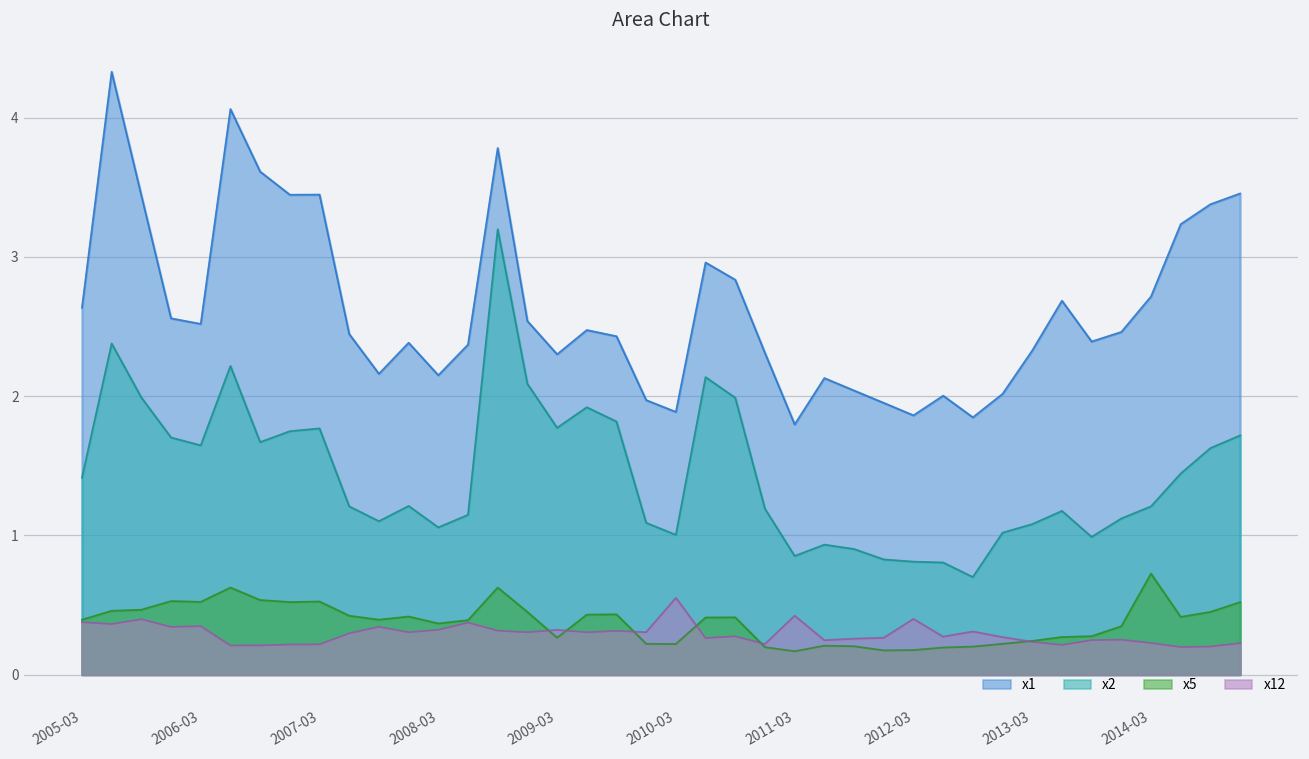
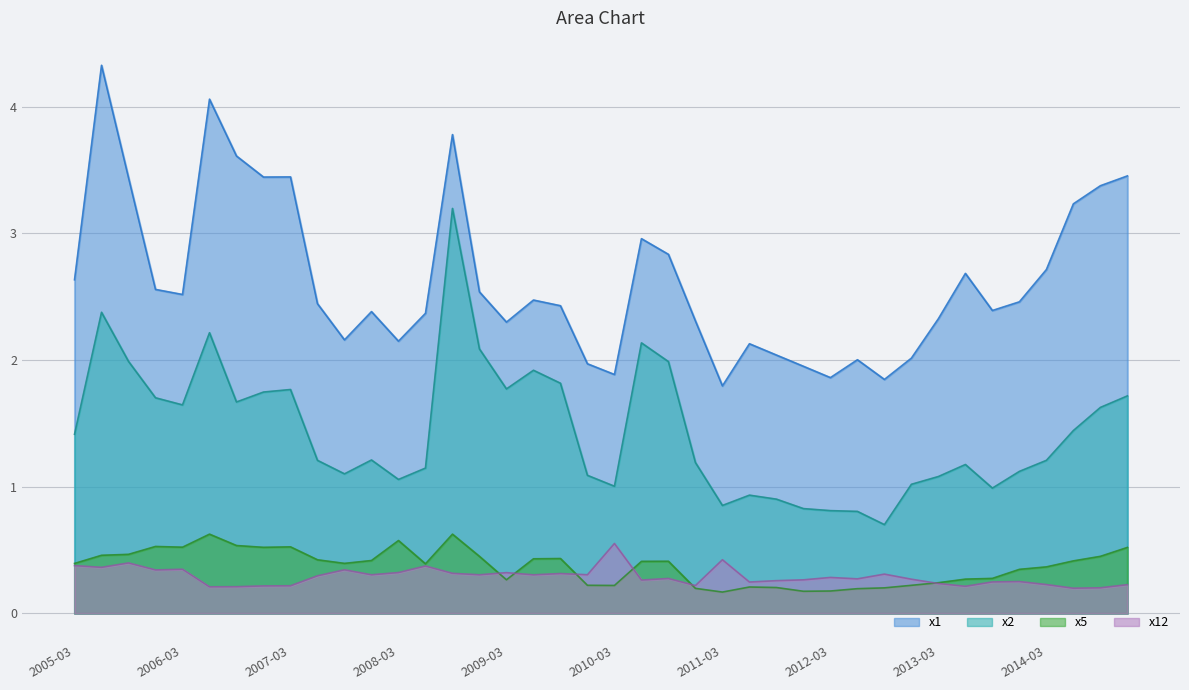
x5, 2008-03: 0.37 -> 0.57
x12, 2012-03: 0.40 -> 0.28
x5, 2014-03: 0.72 -> 0.37
